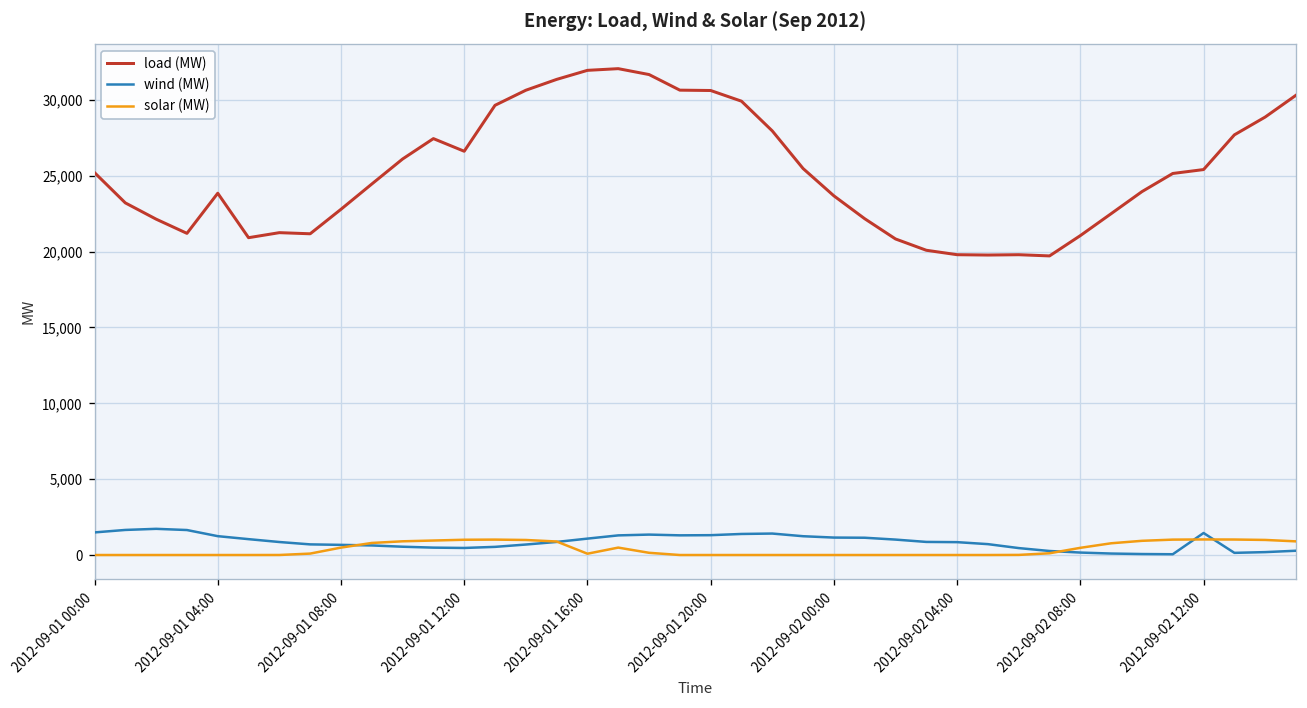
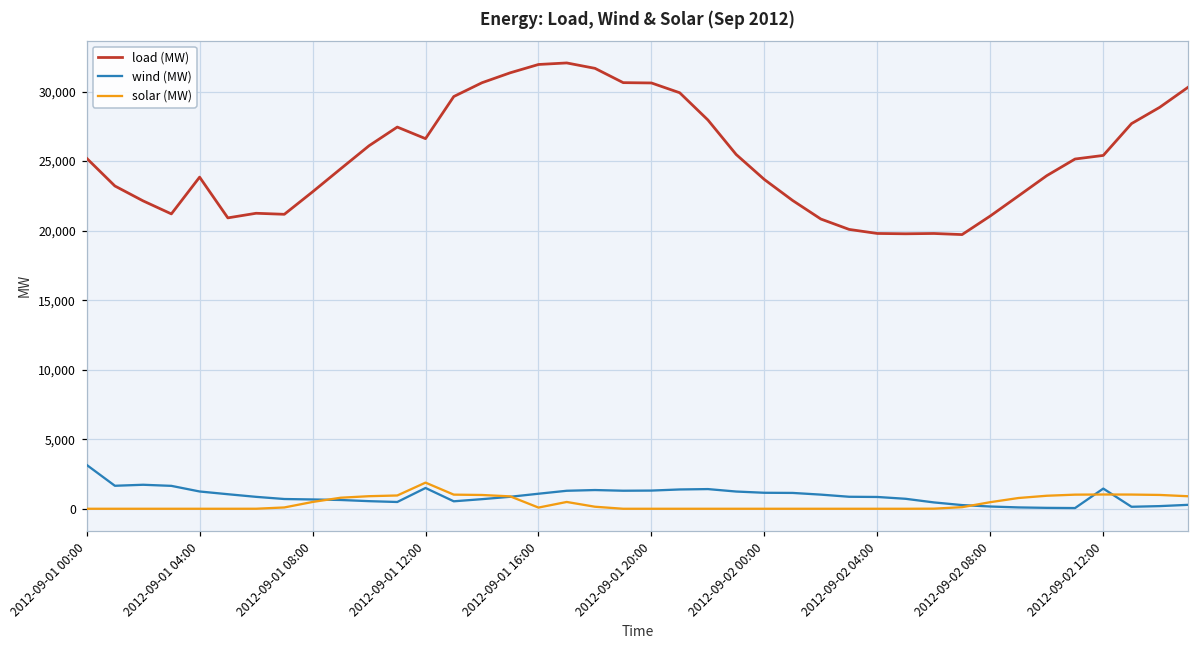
wind (MW), 2012-09-01 00:00: 1,500 -> 3,200
wind (MW), 2012-09-01 12:00: 500 -> 1,500
solar (MW), 2012-09-01 12:00: 1,000 -> 1,900
